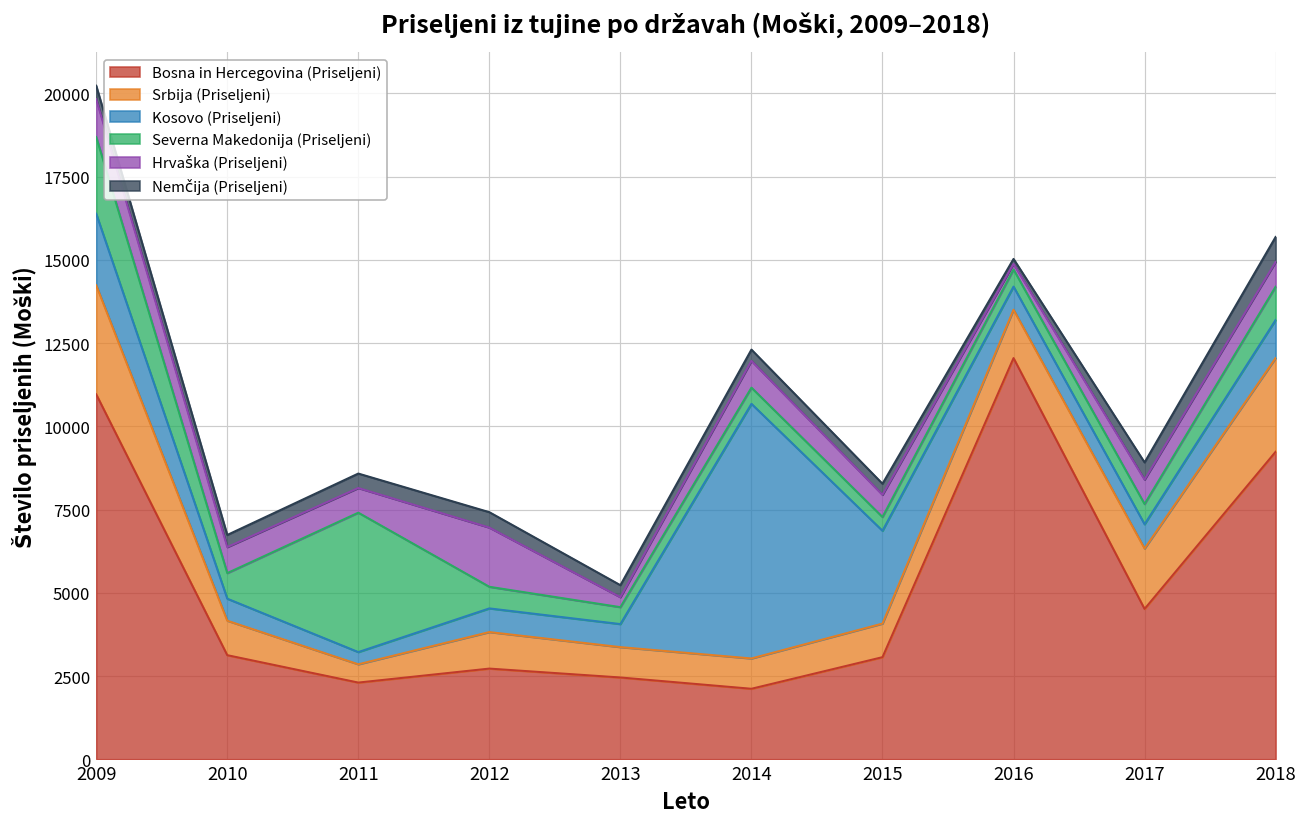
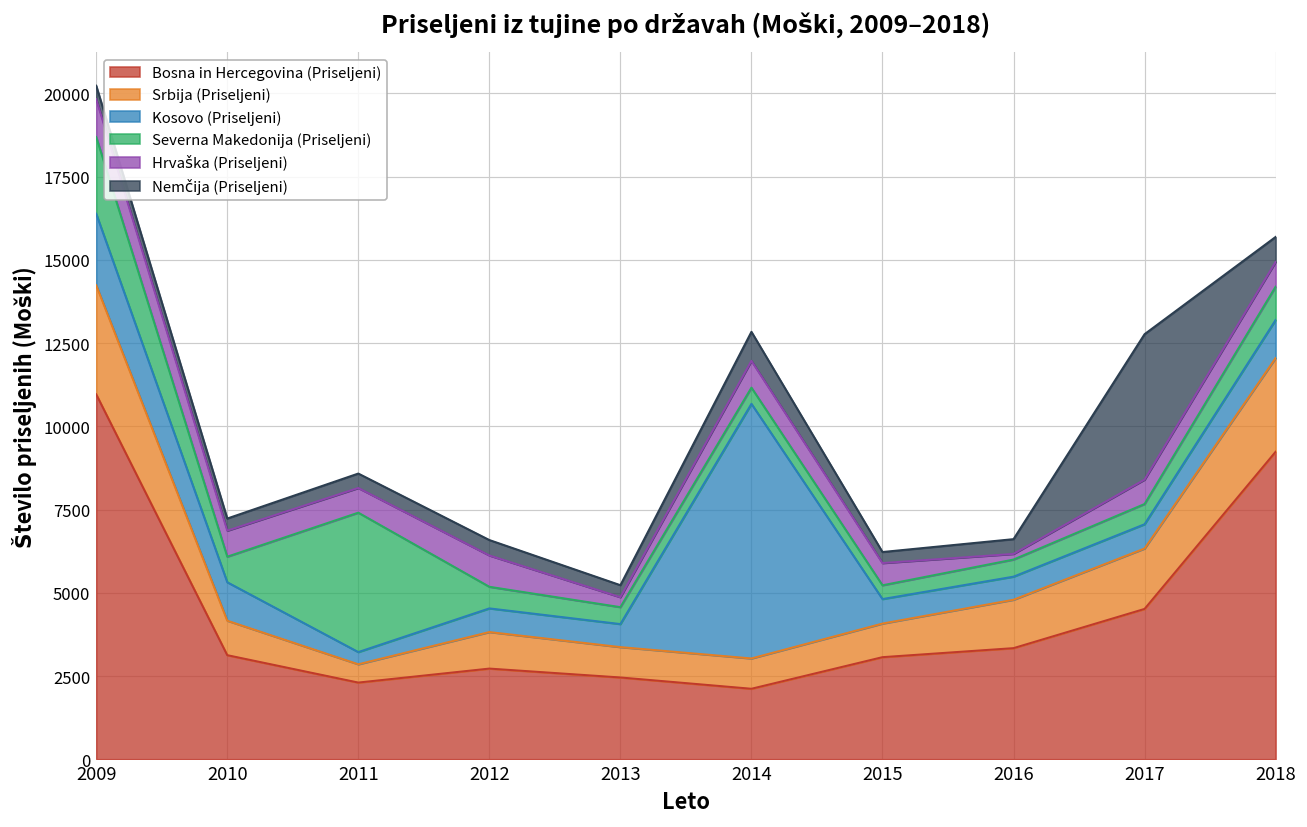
Kosovo (Priseljeni), 2010: 700 -> 1200
Hrvaška (Priseljeni), 2012: 1800 -> 900
Nemčija (Priseljeni), 2014: 300 -> 900
Kosovo (Priseljeni), 2015: 2800 -> 700
Bosna in Hercegovina (Priseljeni), 2016: 12100 -> 3300
Nemčija (Priseljeni), 2016: 100 -> 400
Nemčija (Priseljeni), 2017: 500 -> 4400
